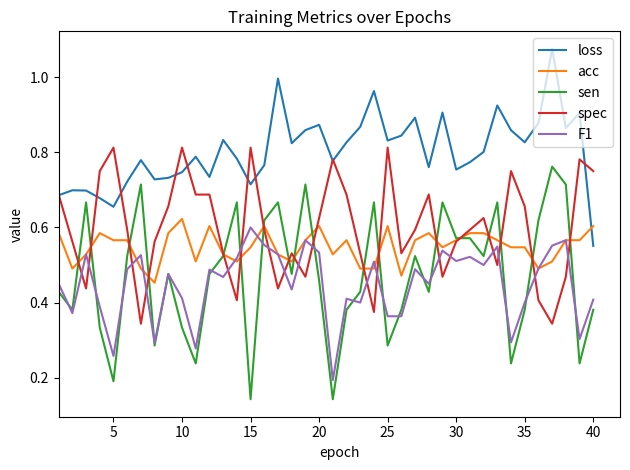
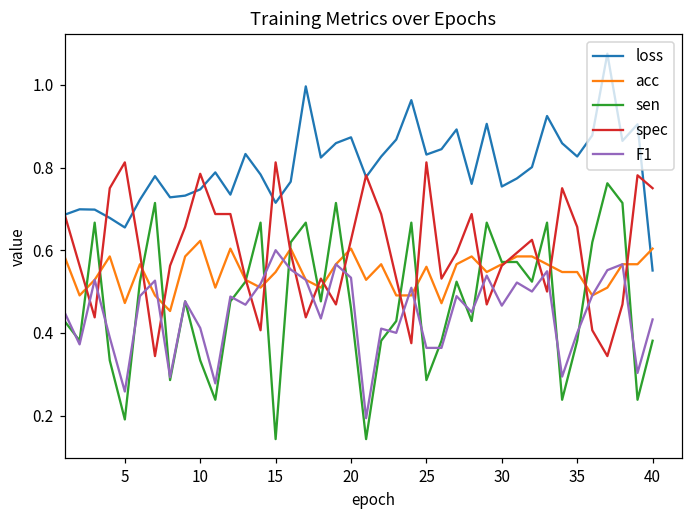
acc, 5: 0.57 -> 0.47
spec, 10: 0.81 -> 0.78
acc, 25: 0.60 -> 0.56
F1, 30: 0.51 -> 0.47
F1, 40: 0.41 -> 0.43
